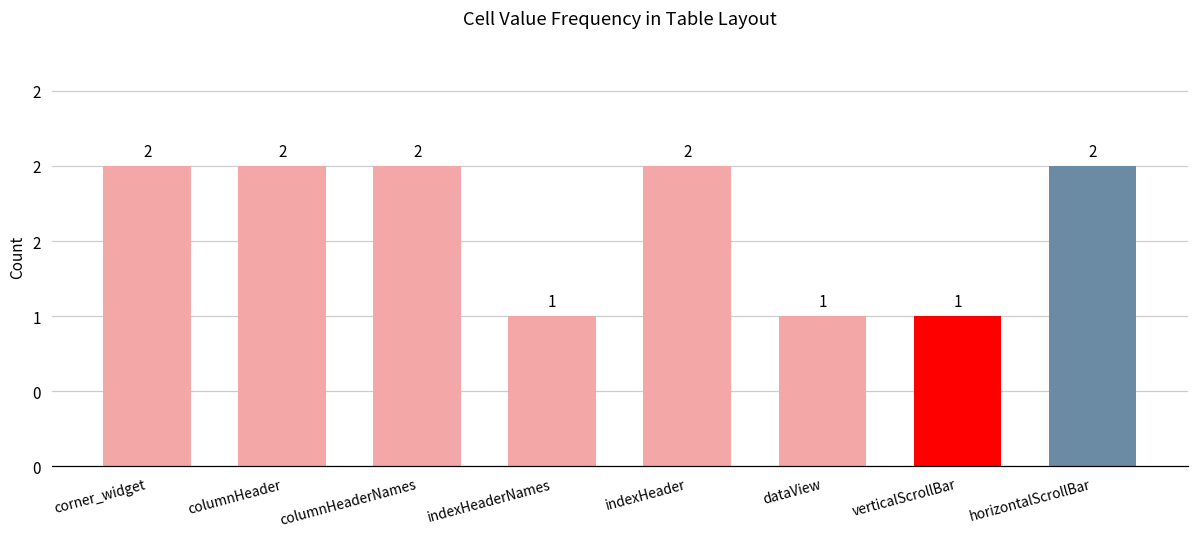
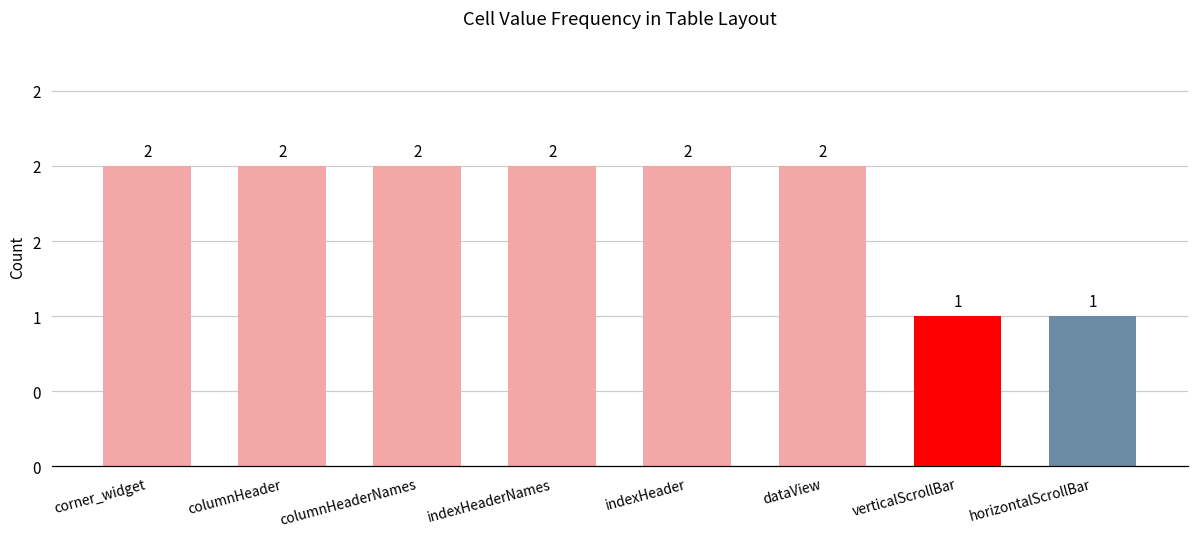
indexHeaderNames: 1 -> 2
dataView: 1 -> 2
horizontalScrollBar: 2 -> 1
